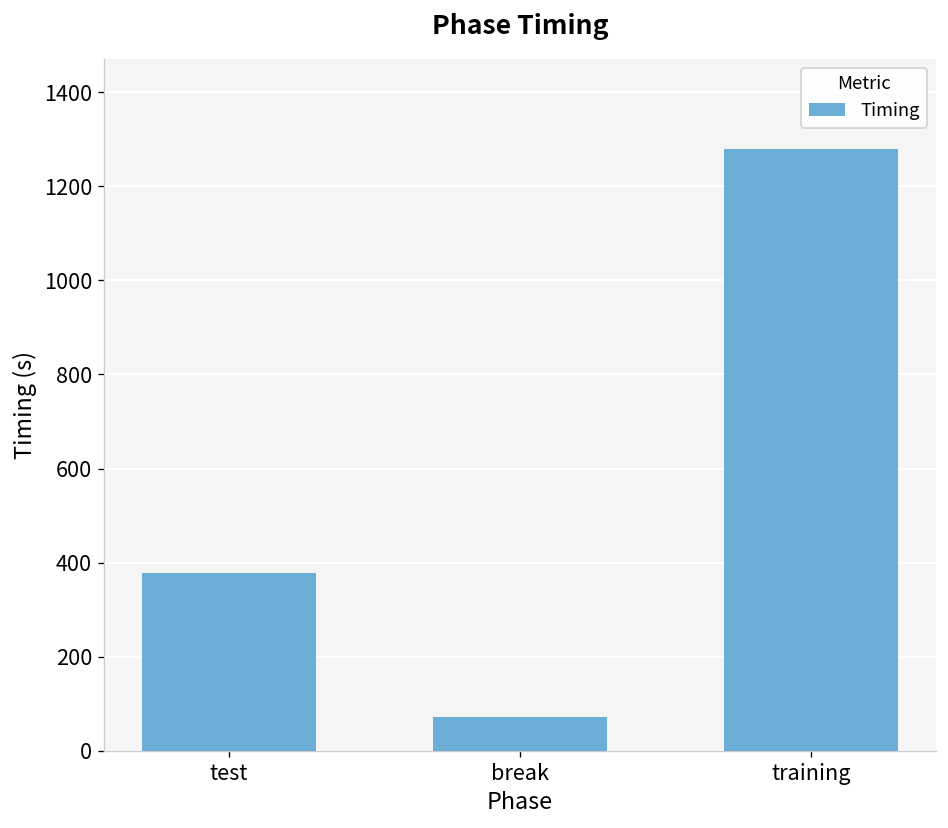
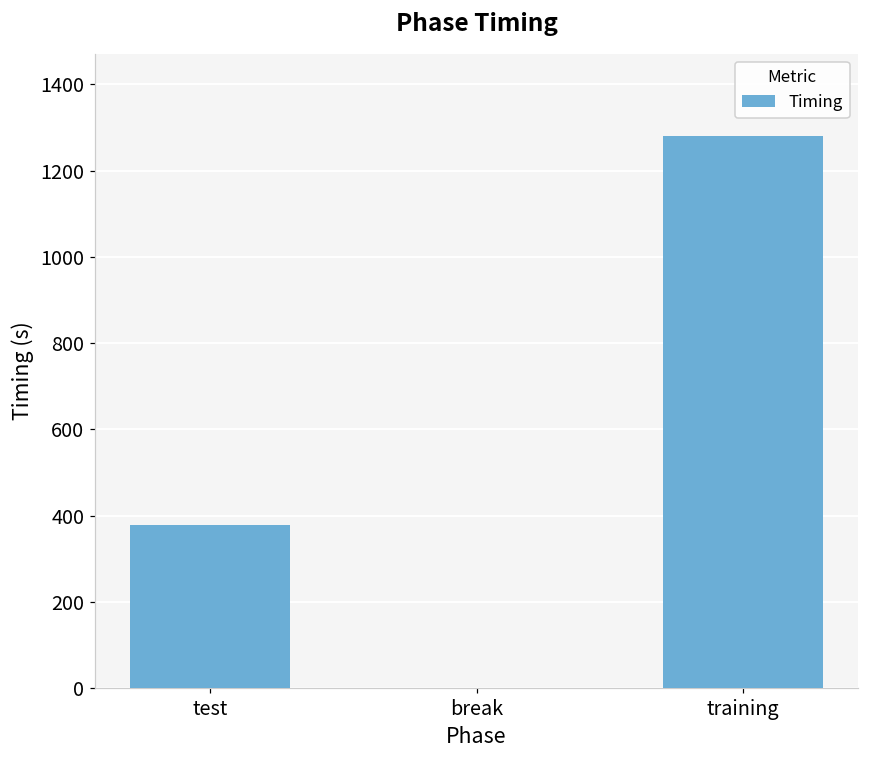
break: 70 -> 0
